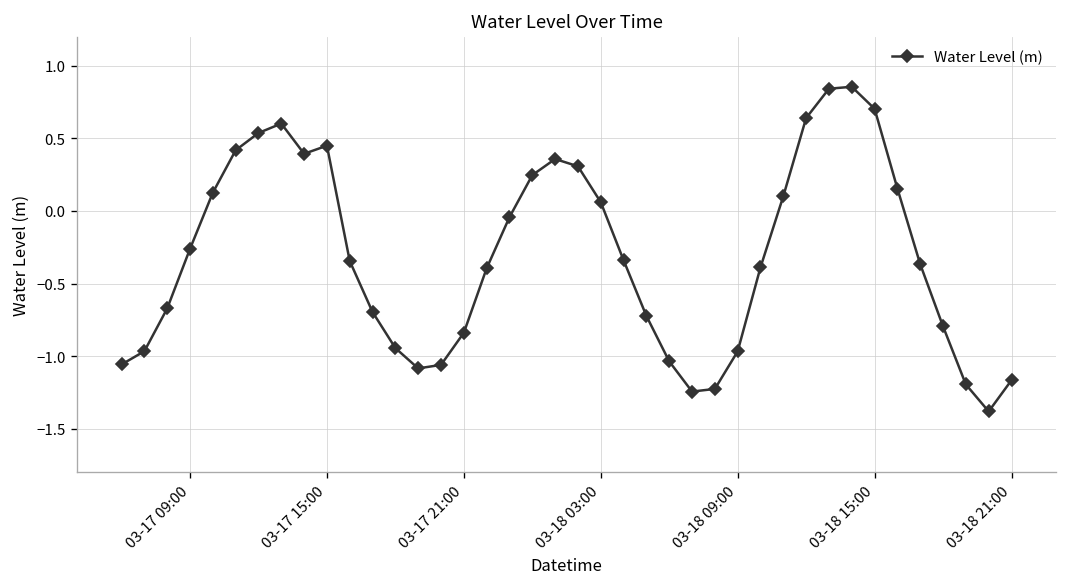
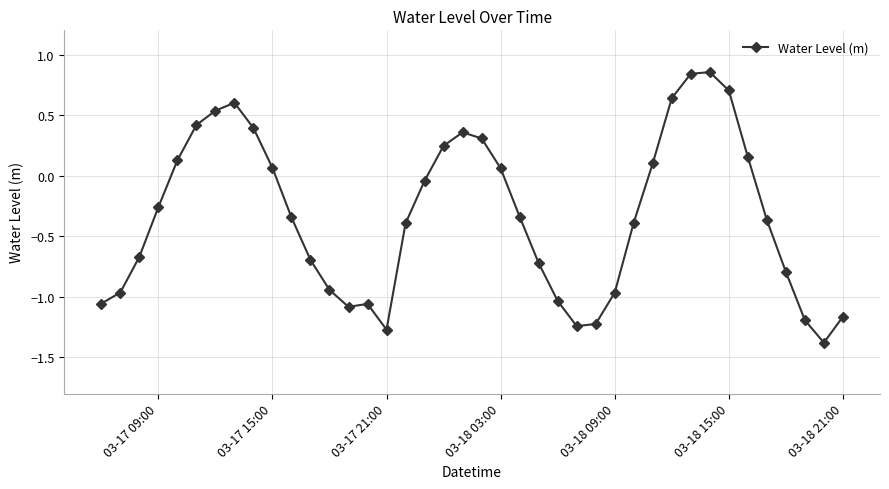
03-17 15:00: 0.45 -> 0.06
03-17 21:00: -0.84 -> -1.27
